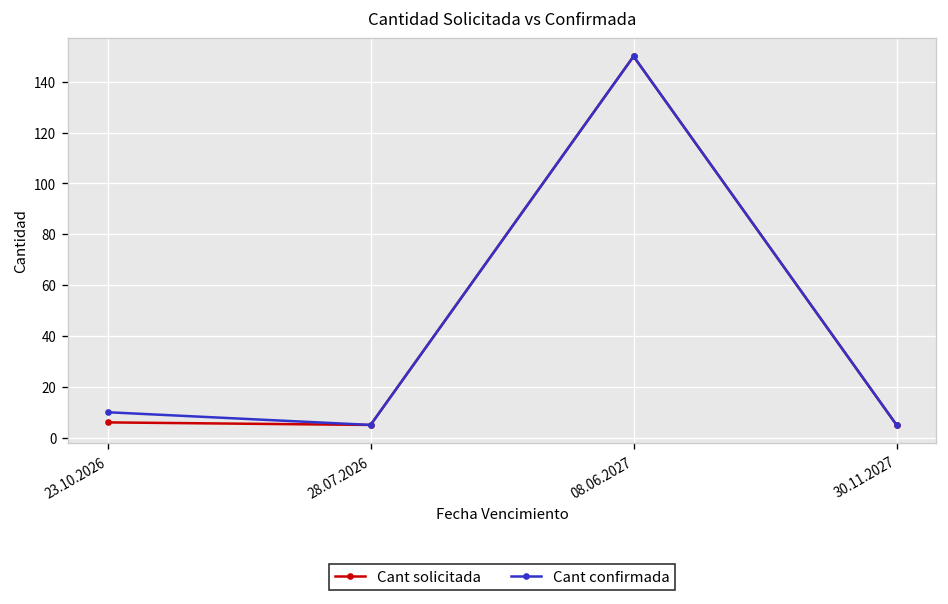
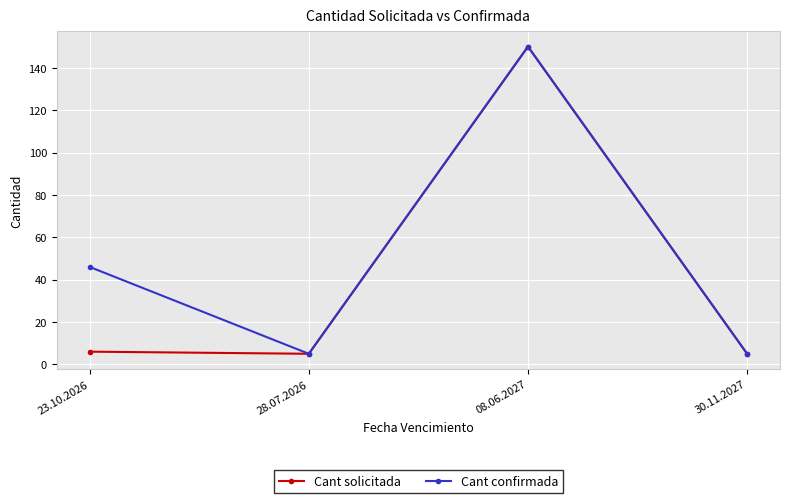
Cant confirmada, 23.10.2026: 10 -> 46
